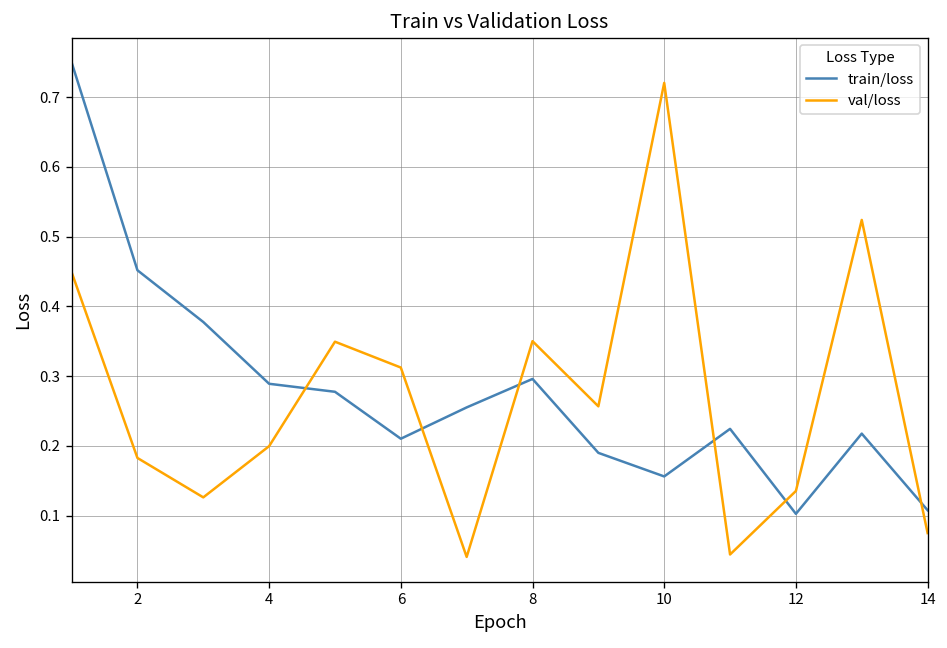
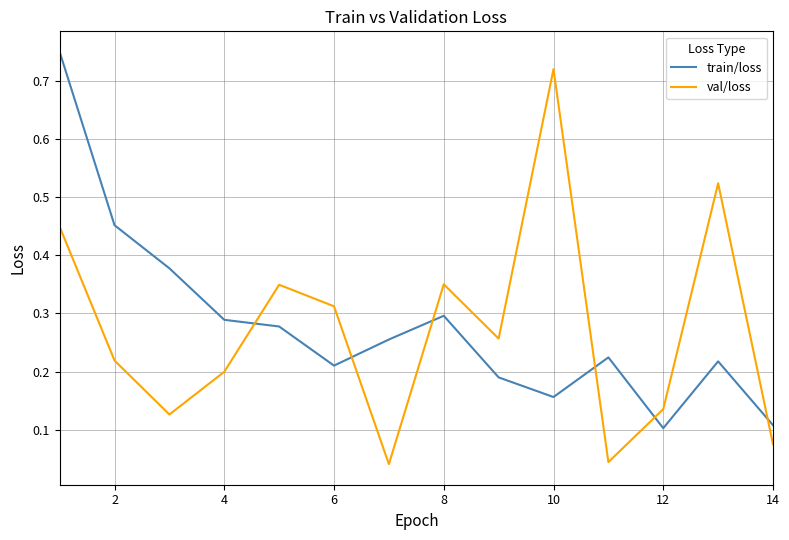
val/loss, 2: 0.18 -> 0.22
